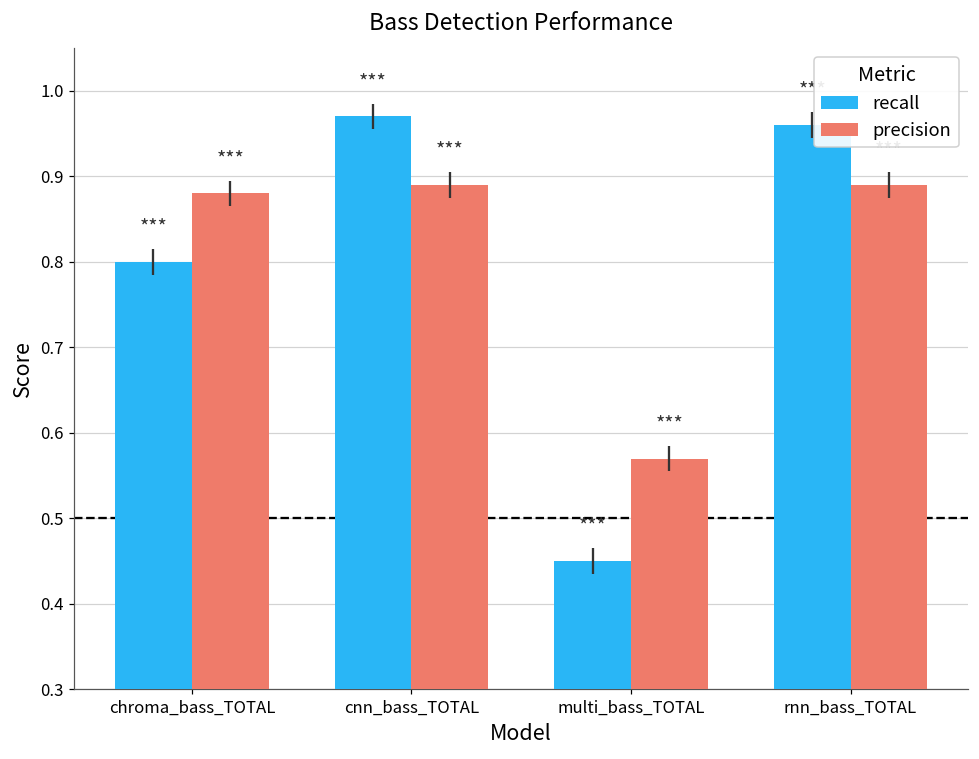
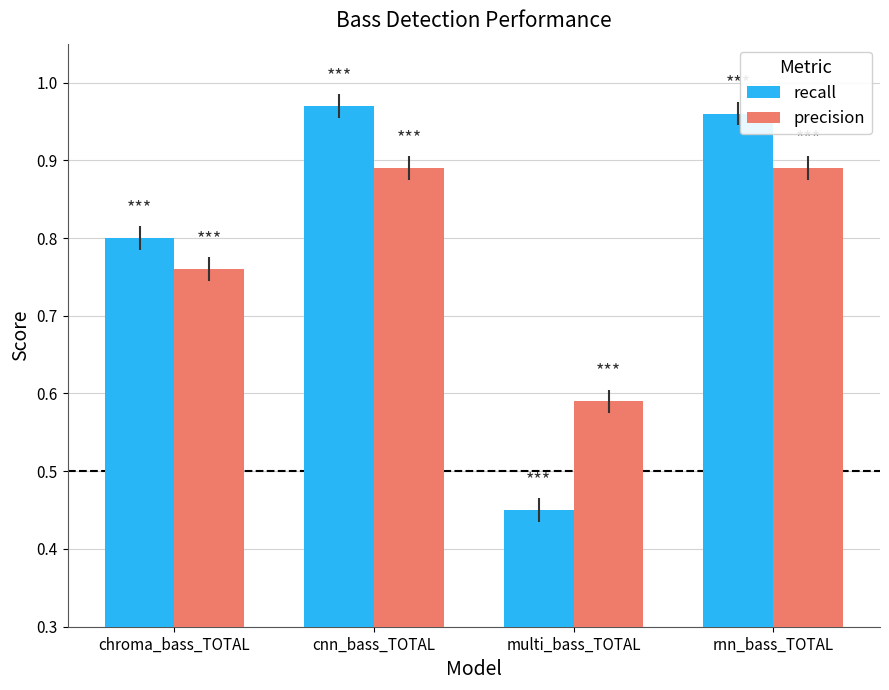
precision, chroma_bass_TOTAL: 0.88 -> 0.76
precision, multi_bass_TOTAL: 0.57 -> 0.59
